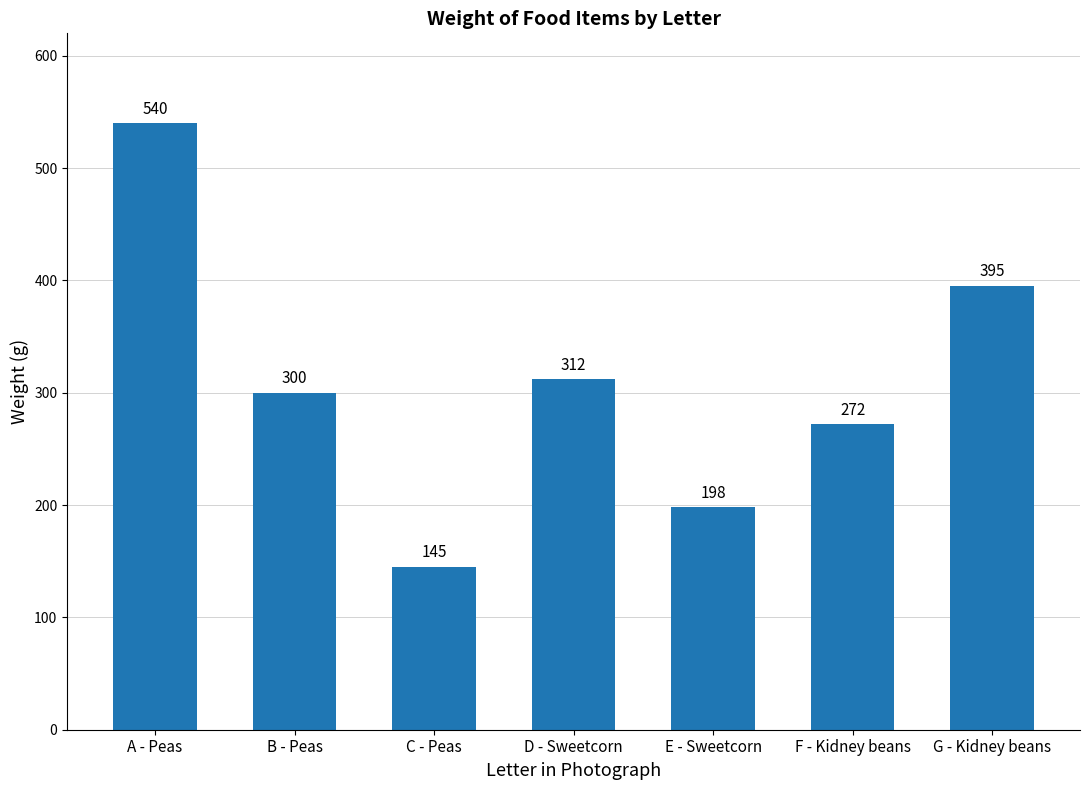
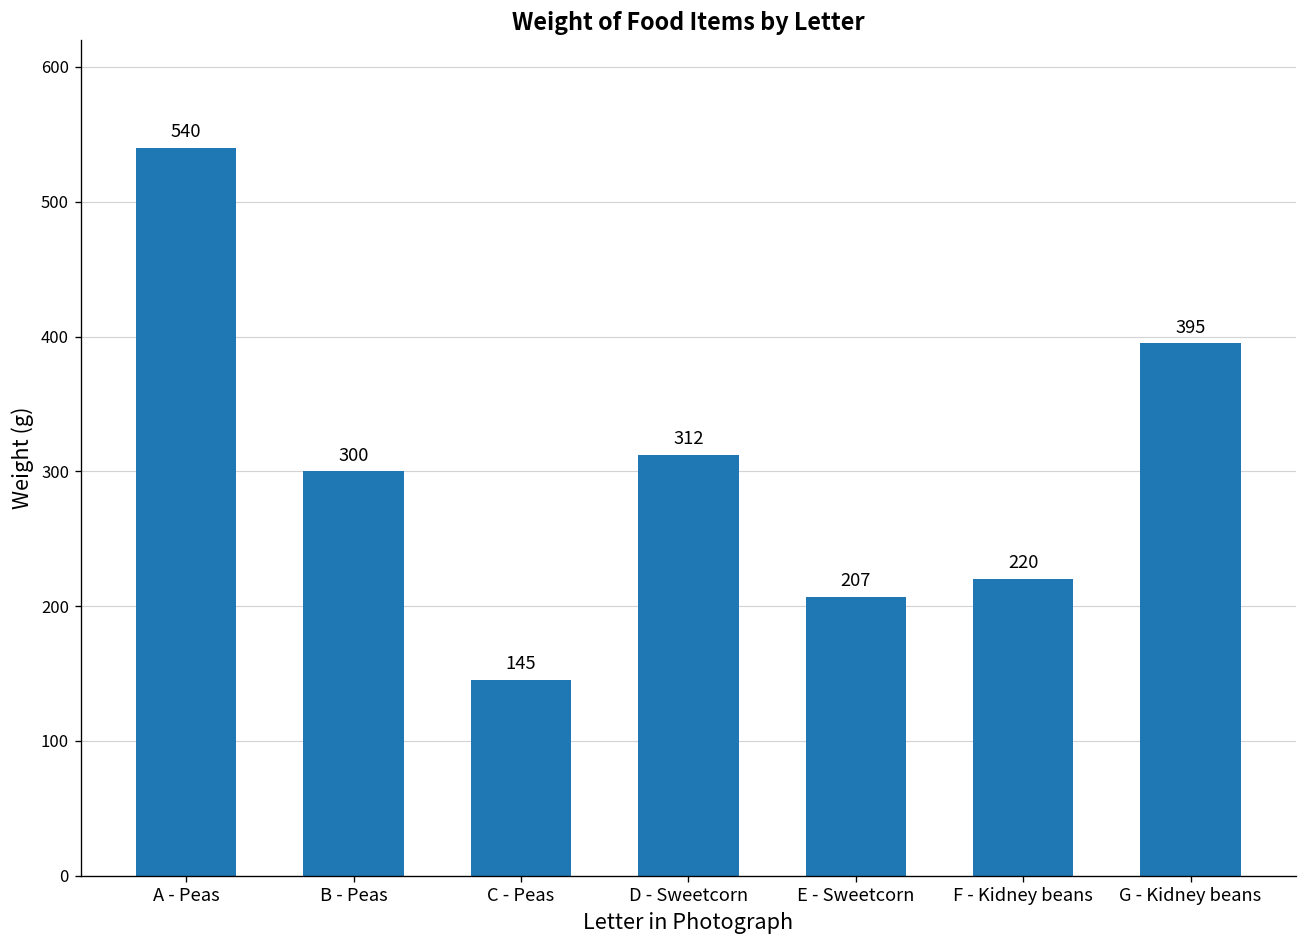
E - Sweetcorn: 198 -> 207
F - Kidney beans: 272 -> 220
